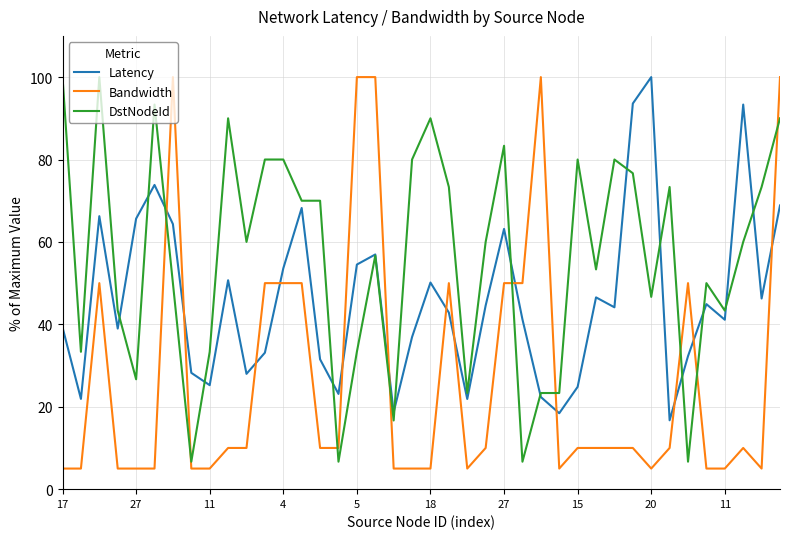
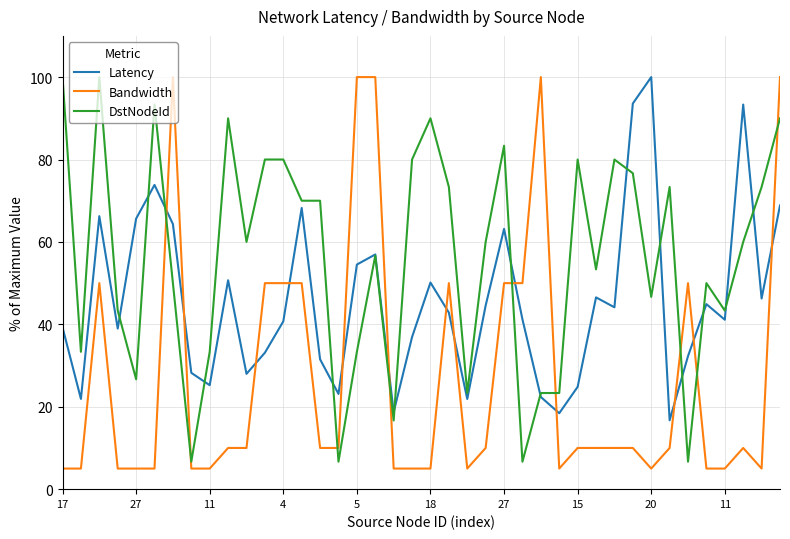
Latency, 4: 54 -> 41
